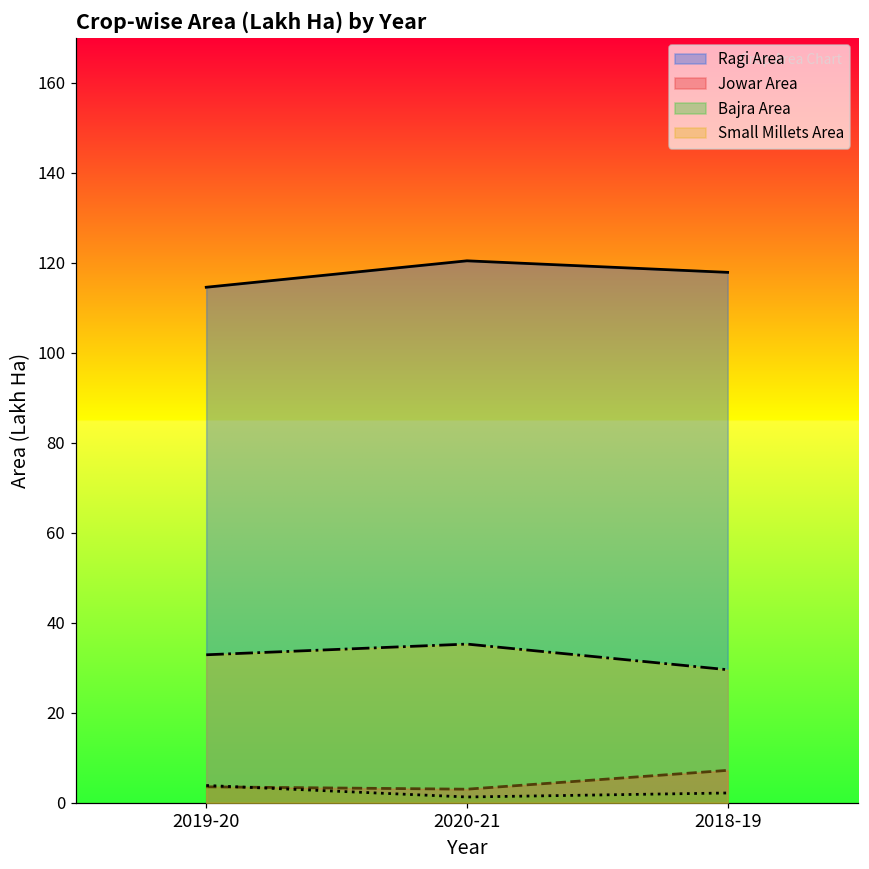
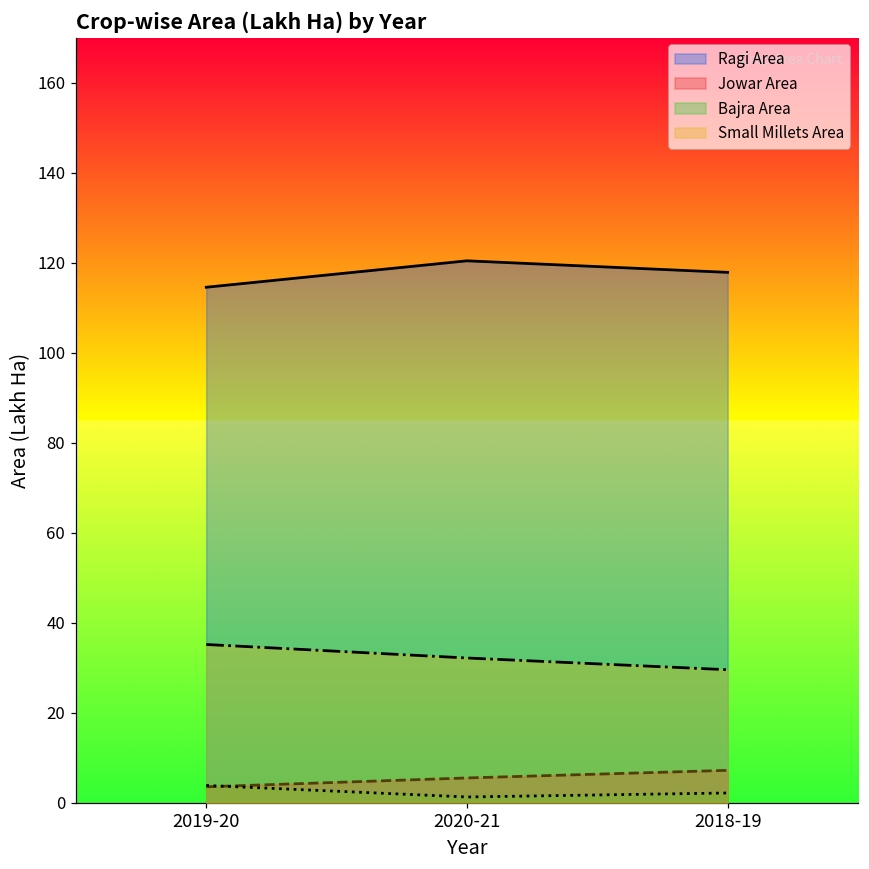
Small Millets Area, 2019-20: 33 -> 35
Jowar Area, 2020-21: 3 -> 6
Small Millets Area, 2020-21: 35 -> 32
